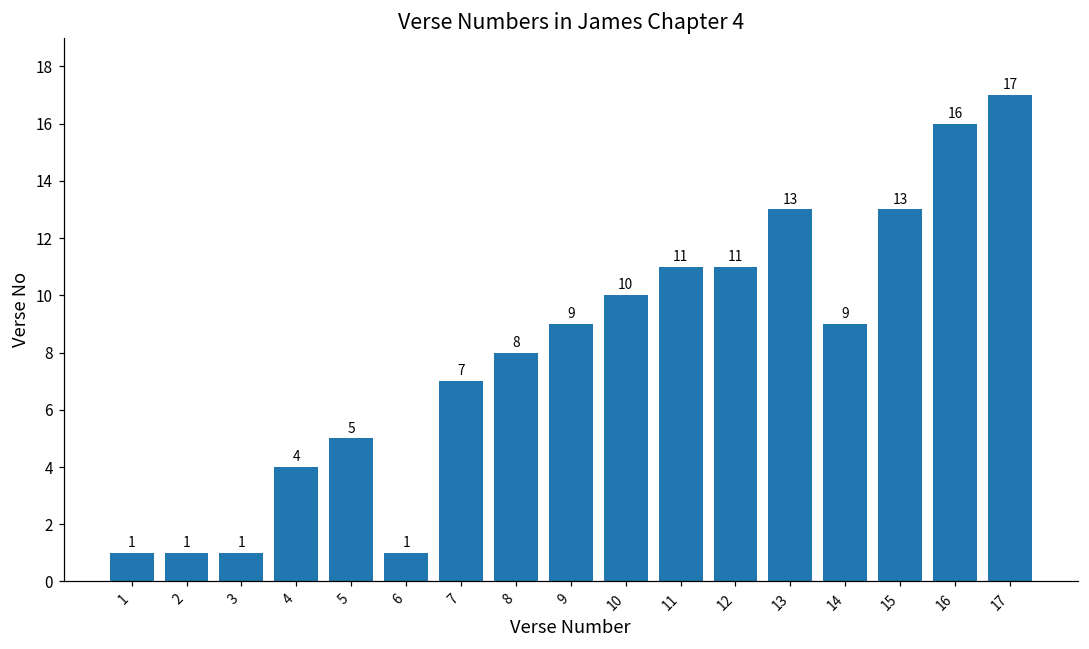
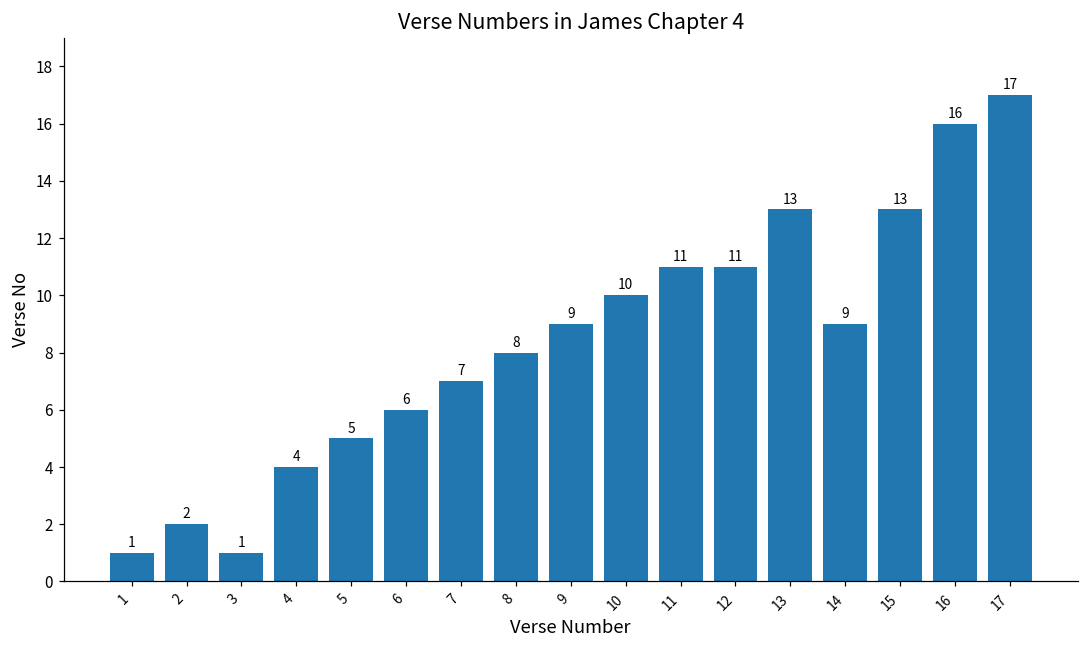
2: 1 -> 2
6: 1 -> 6
